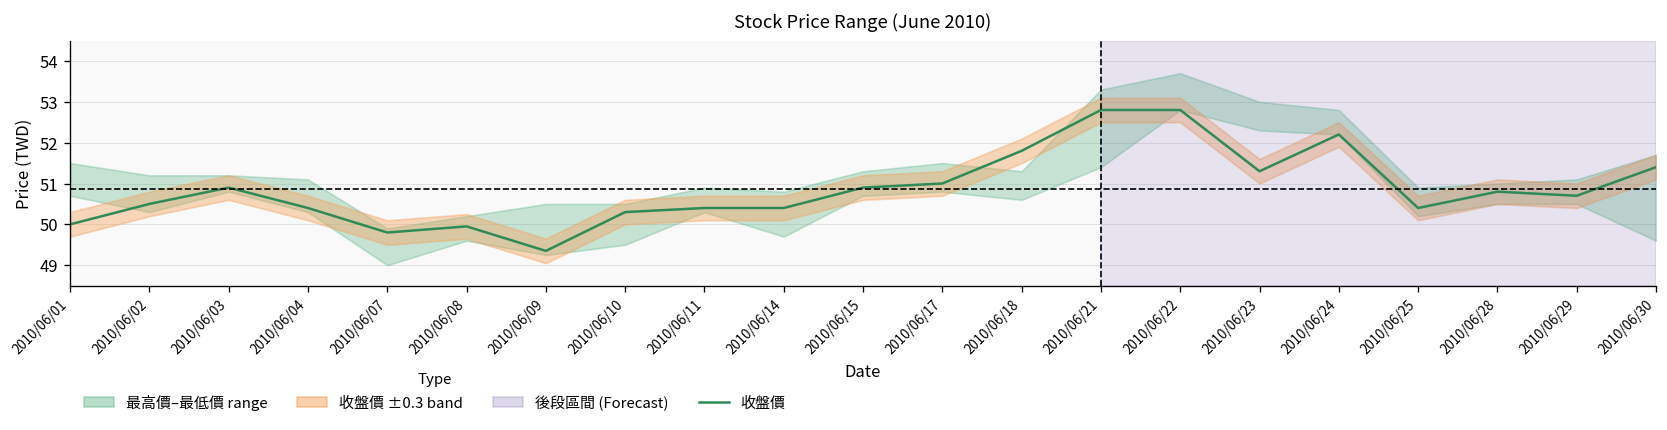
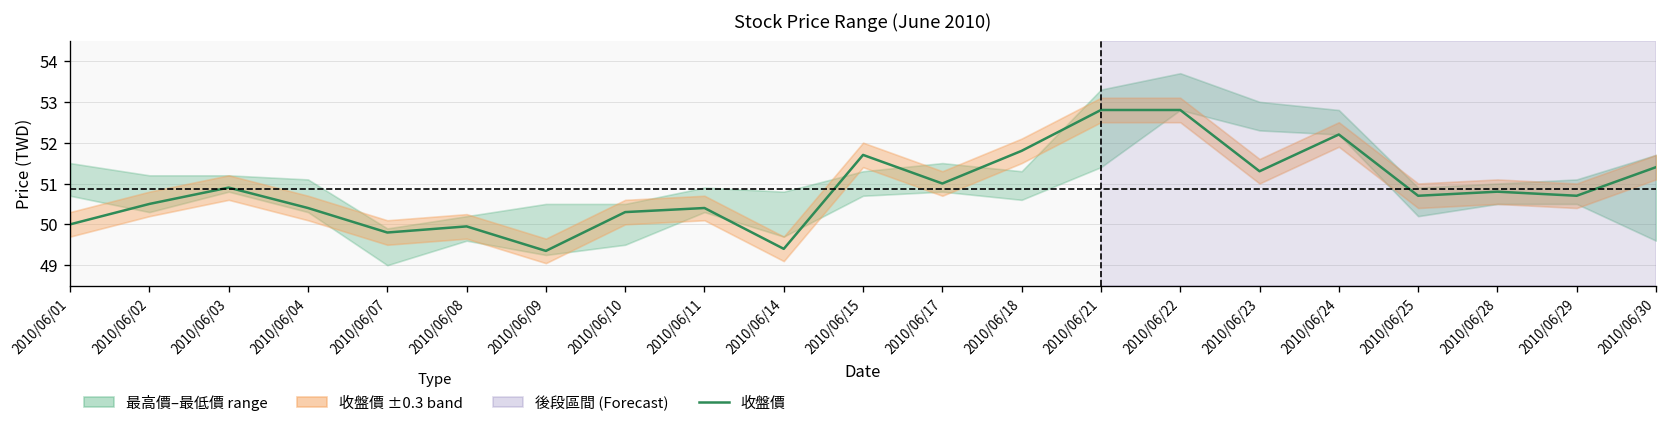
收盤價, 2010/06/14: 50.4 -> 49.4
收盤價, 2010/06/15: 50.9 -> 51.7
收盤價, 2010/06/25: 50.4 -> 50.7
